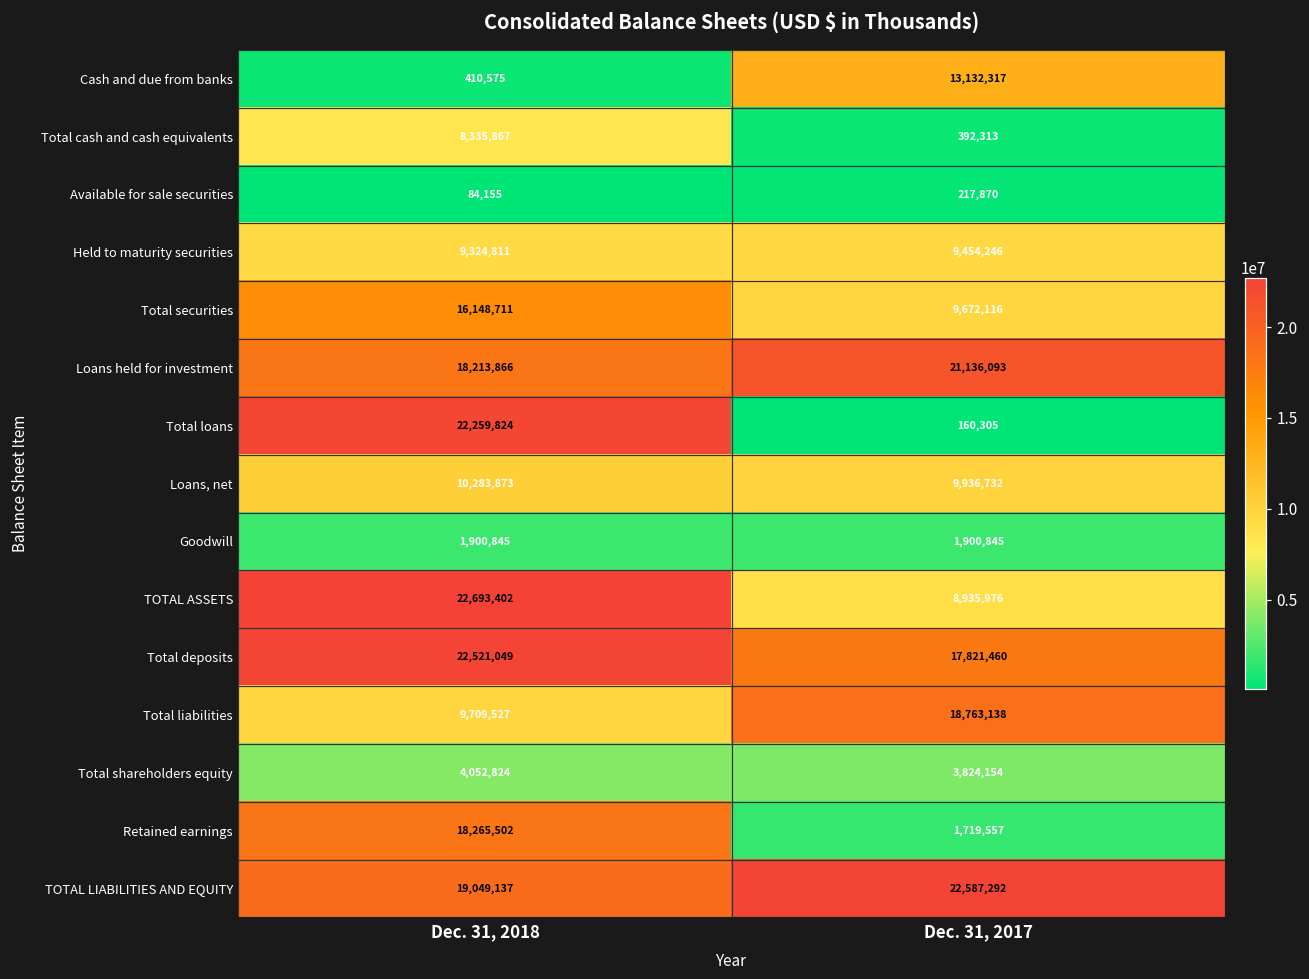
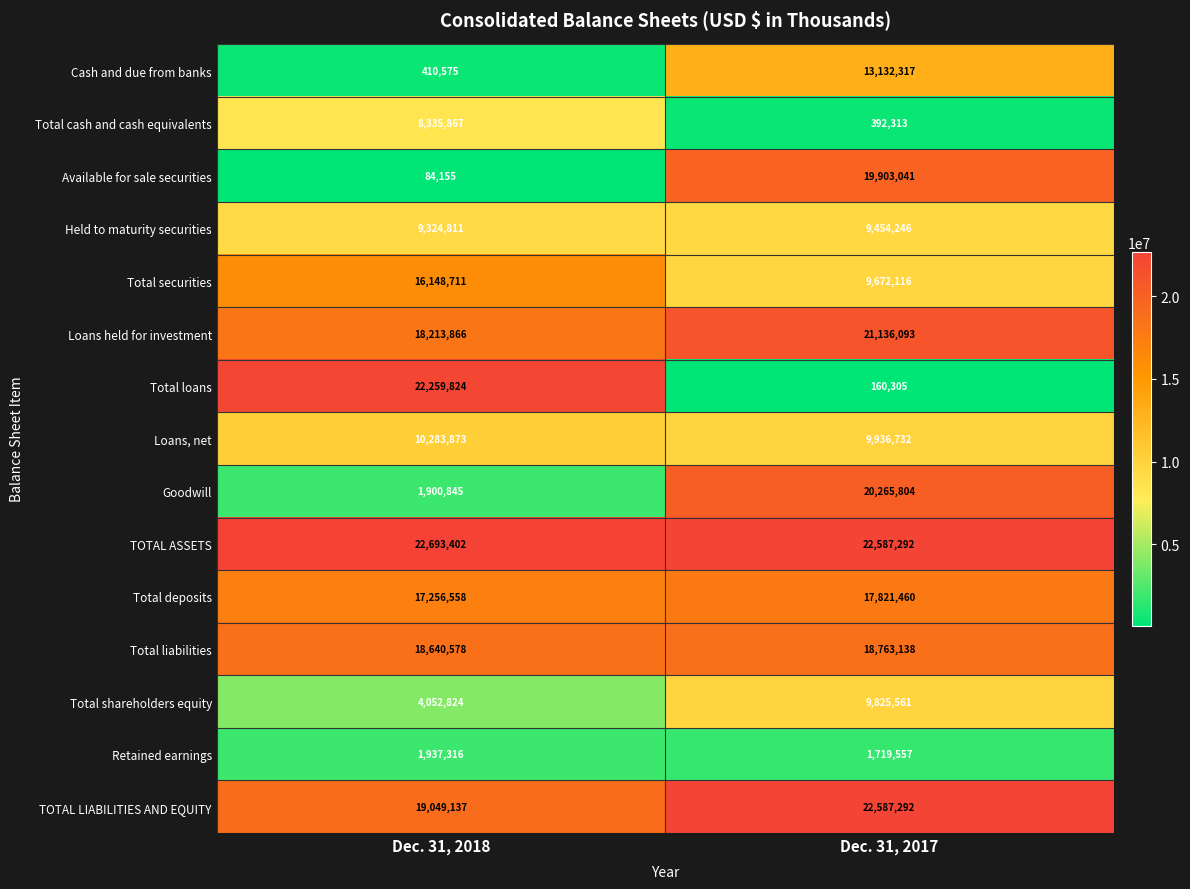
Available for sale securities, Dec. 31, 2017: 217,870 -> 19,903,041
Goodwill, Dec. 31, 2017: 1,900,845 -> 20,265,804
TOTAL ASSETS, Dec. 31, 2017: 8,935,976 -> 22,587,292
Total deposits, Dec. 31, 2018: 22,521,049 -> 17,256,558
Total liabilities, Dec. 31, 2018: 9,709,527 -> 18,640,578
Total shareholders equity, Dec. 31, 2017: 3,824,154 -> 9,825,561
Retained earnings, Dec. 31, 2018: 18,265,502 -> 1,937,316
